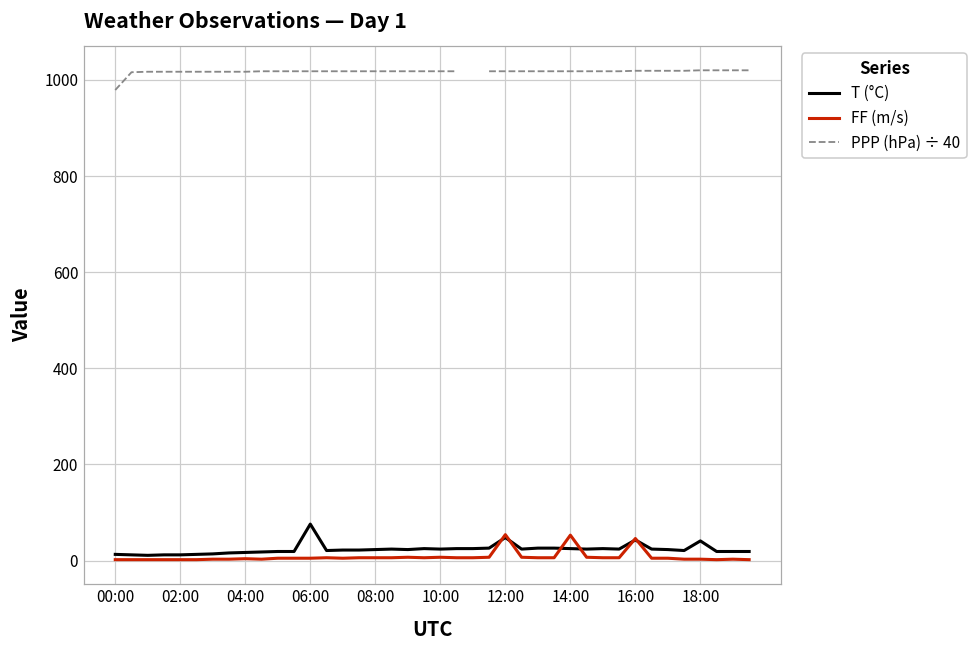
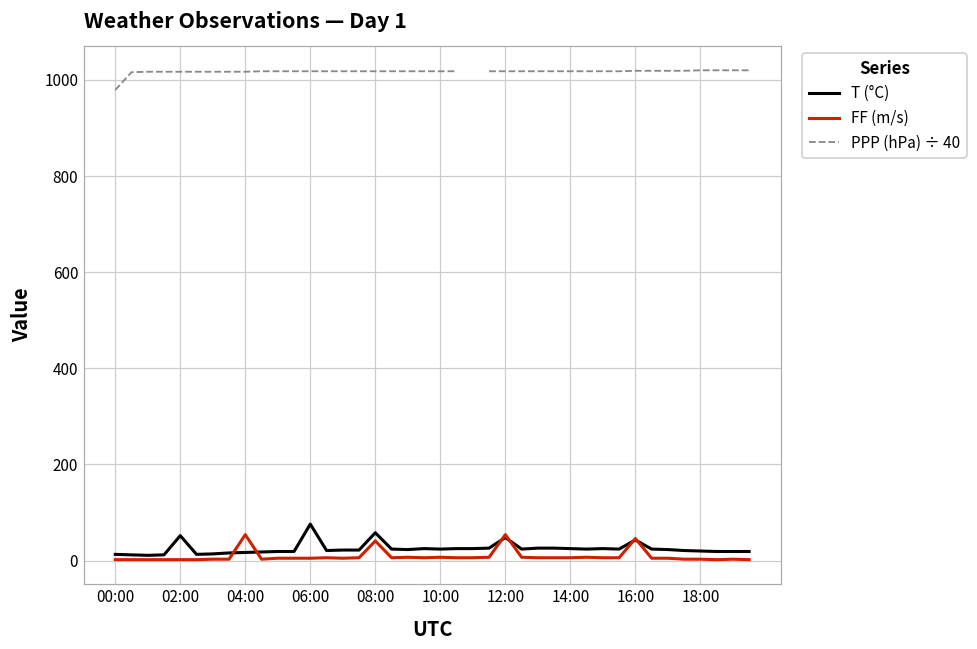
T (°C), 02:00: 10 -> 50
FF (m/s), 04:00: 0 -> 50
T (°C), 08:00: 20 -> 60
FF (m/s), 08:00: 10 -> 40
FF (m/s), 14:00: 50 -> 10
T (°C), 18:00: 40 -> 20
